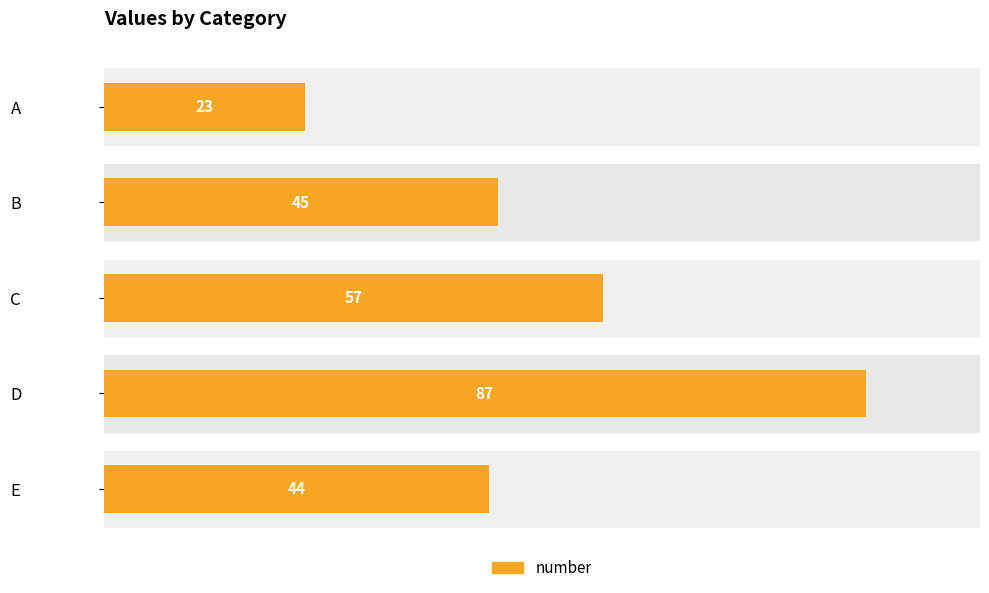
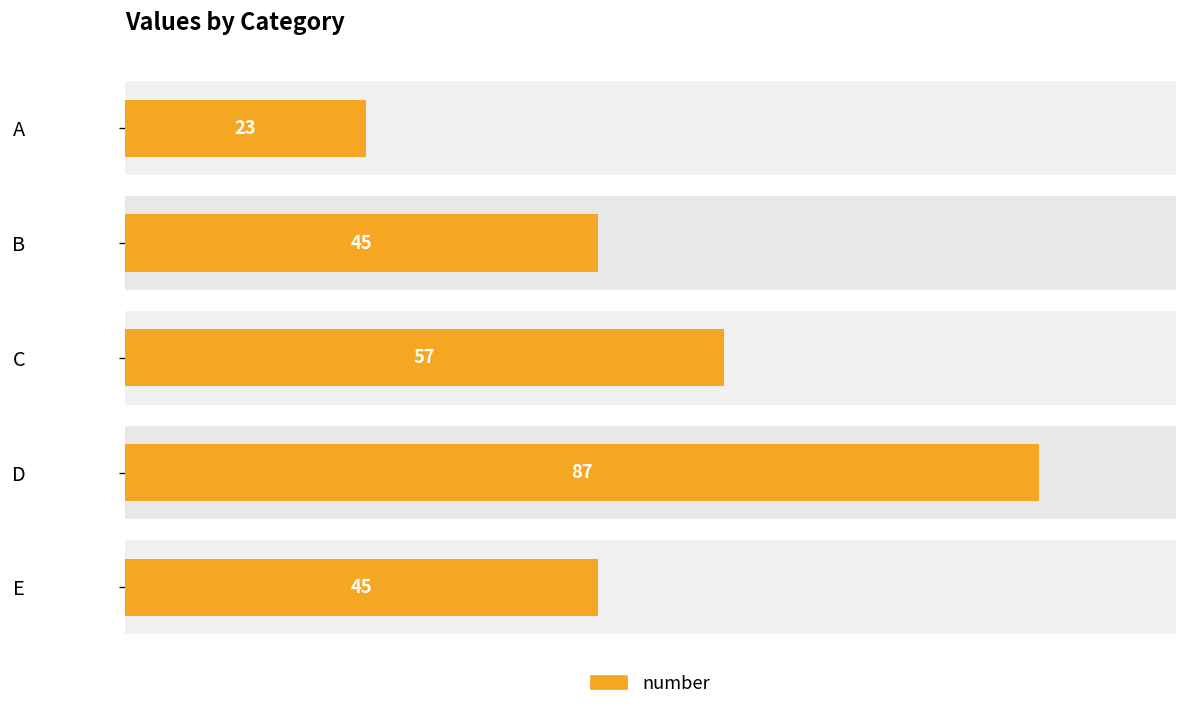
E: 44 -> 45
